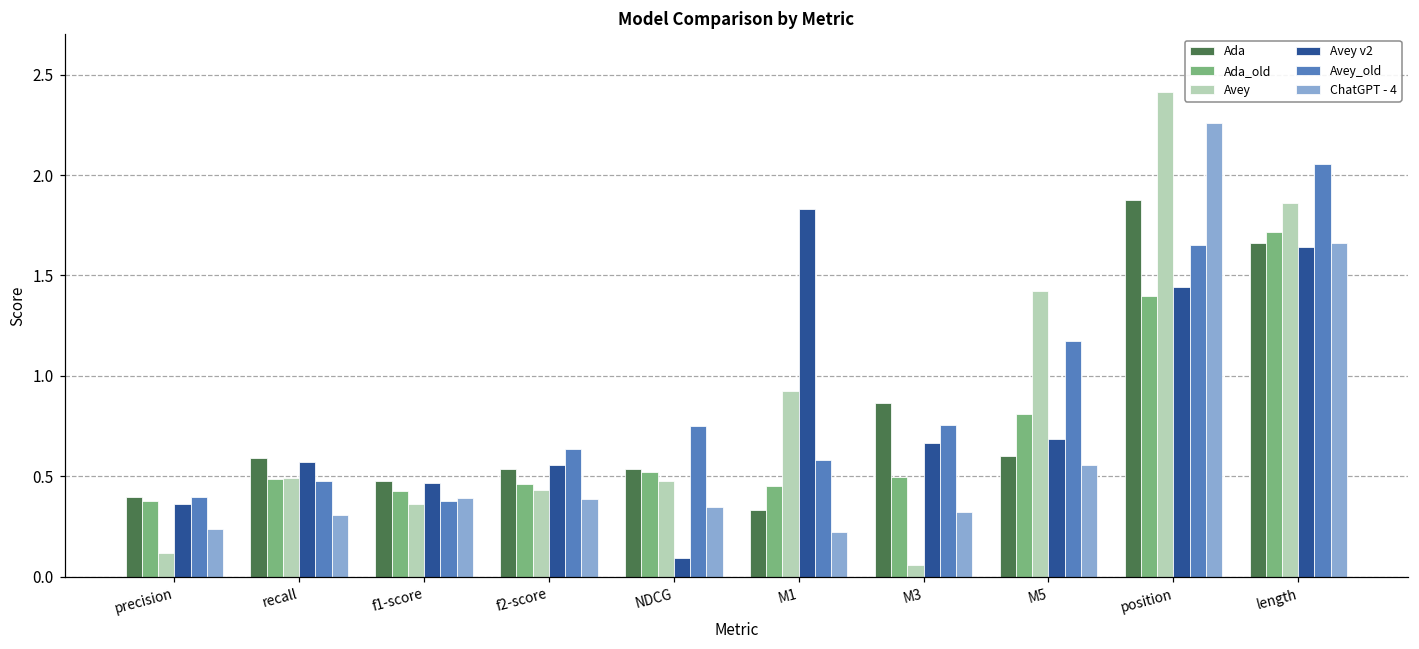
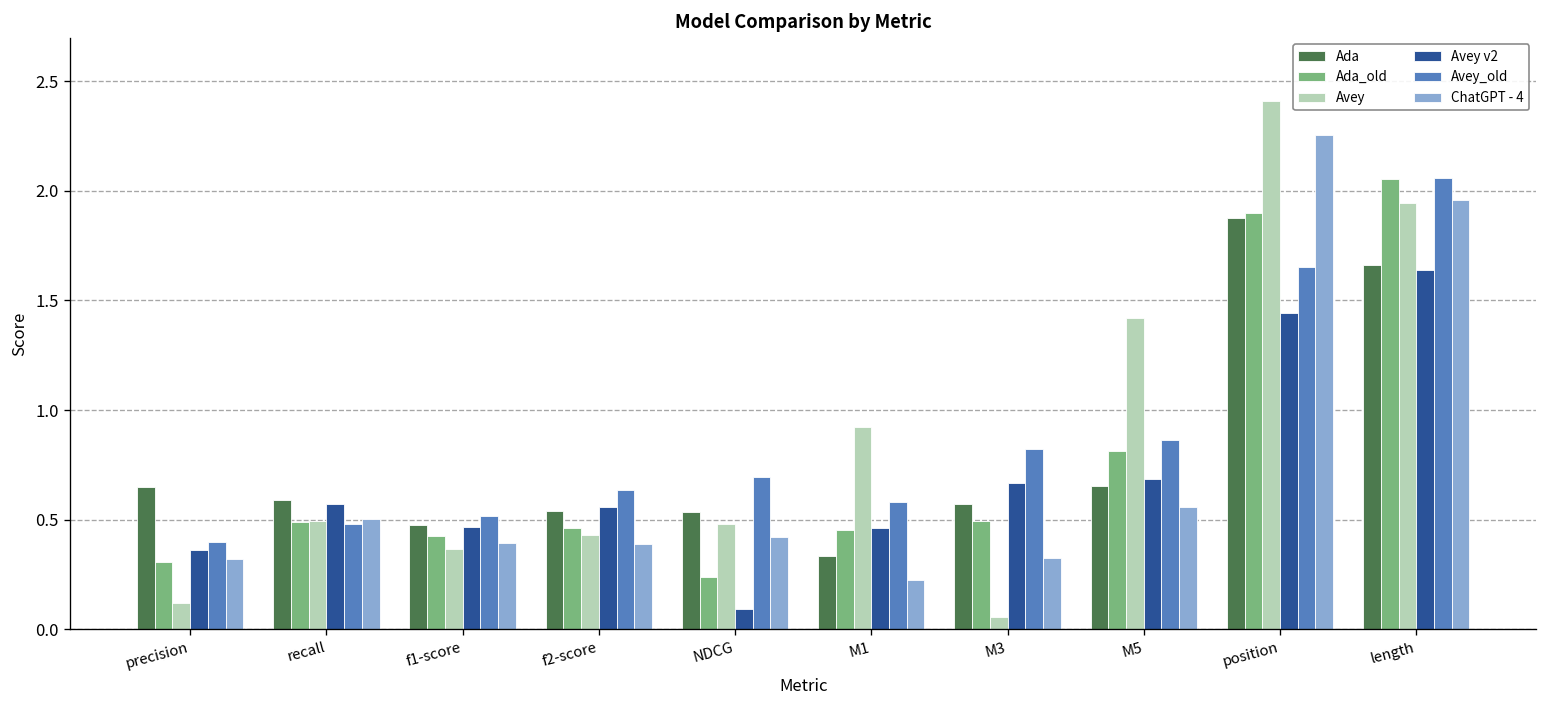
Ada, precision: 0.40 -> 0.65
Ada_old, precision: 0.38 -> 0.30
ChatGPT - 4, precision: 0.24 -> 0.32
ChatGPT - 4, recall: 0.31 -> 0.50
Avey_old, f1-score: 0.38 -> 0.52
Ada_old, NDCG: 0.52 -> 0.24
Avey_old, NDCG: 0.75 -> 0.69
ChatGPT - 4, NDCG: 0.35 -> 0.42
Avey v2, M1: 1.83 -> 0.46
Ada, M3: 0.87 -> 0.57
Avey_old, M3: 0.75 -> 0.82
Ada, M5: 0.60 -> 0.65
Avey_old, M5: 1.17 -> 0.86
Ada_old, position: 1.4 -> 1.9
Ada_old, length: 1.71 -> 2.06
Avey, length: 1.86 -> 1.95
ChatGPT - 4, length: 1.66 -> 1.96
